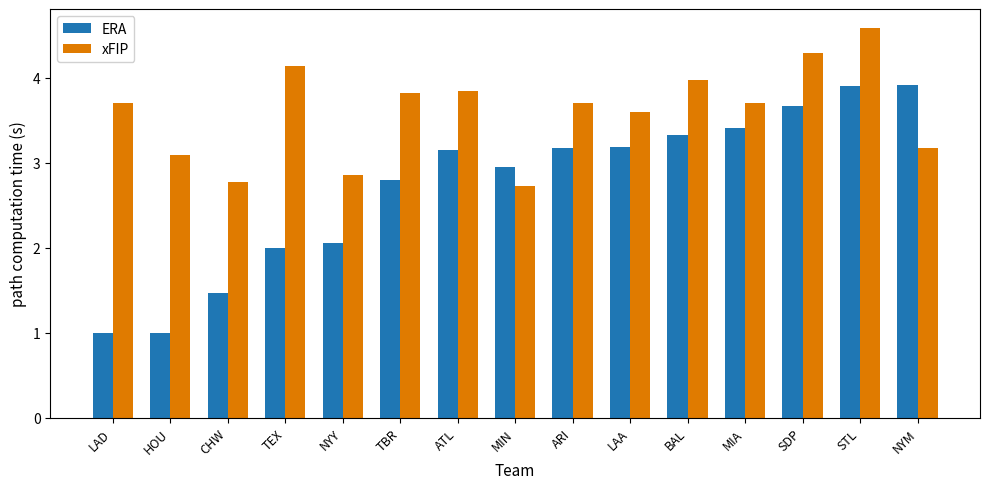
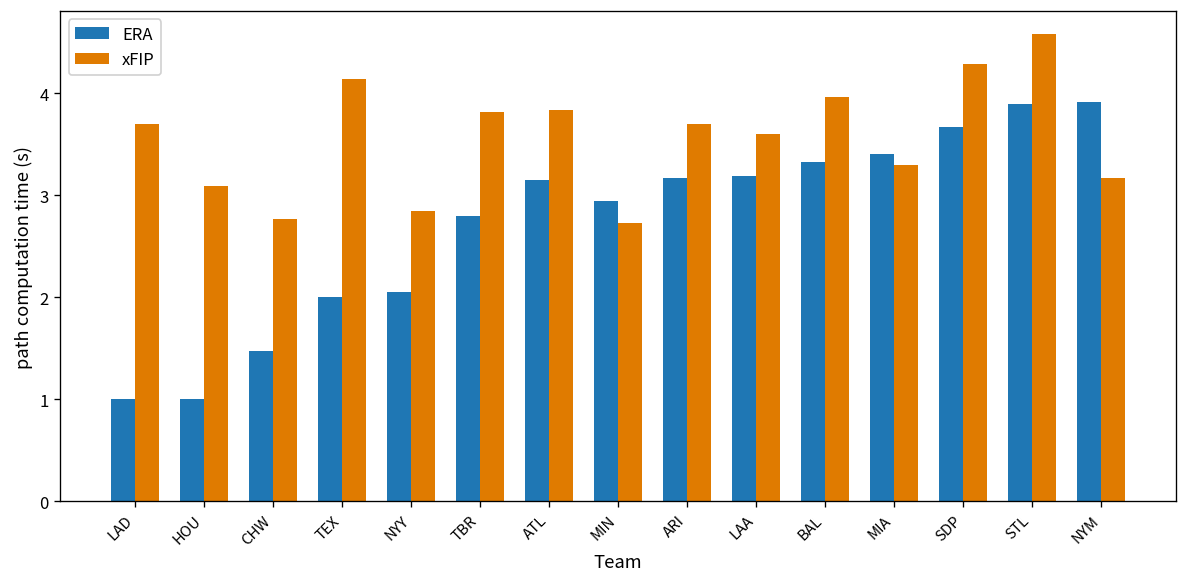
xFIP, MIA: 3.7 -> 3.3
